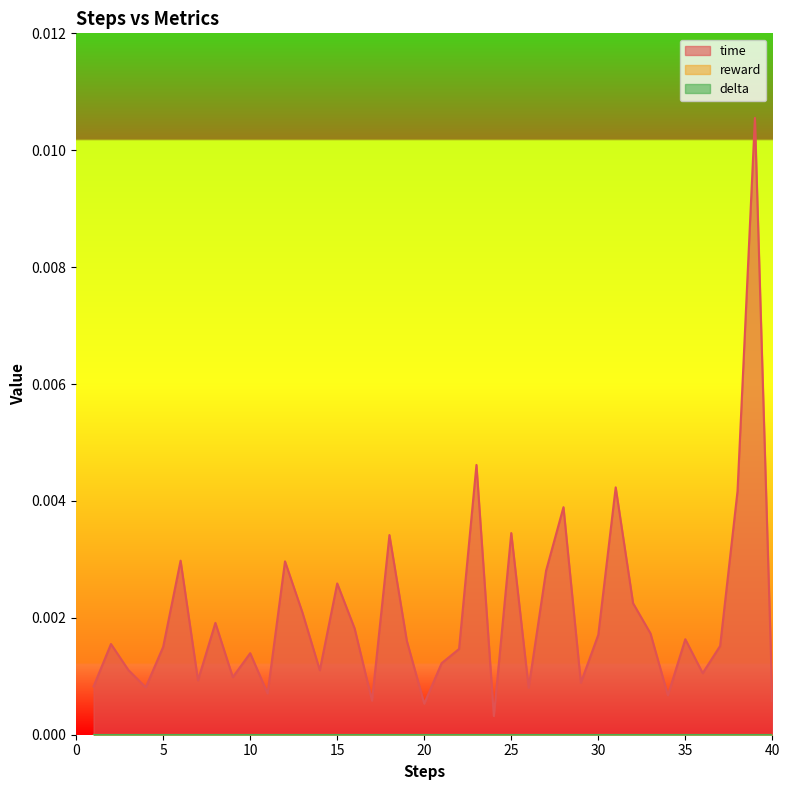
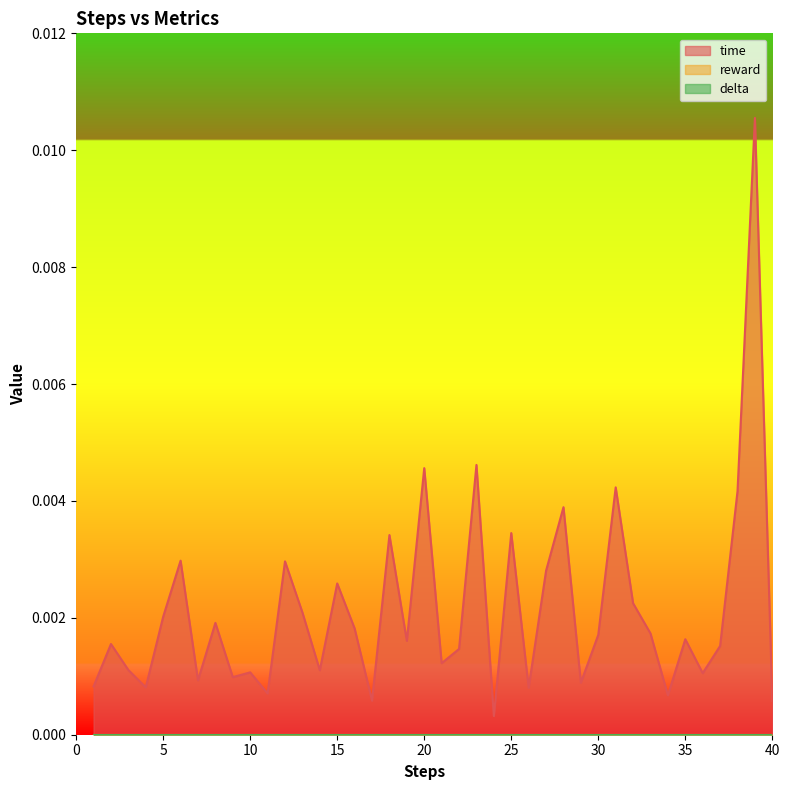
time, 5: 0.0015 -> 0.0020
time, 10: 0.0014 -> 0.0011
time, 20: 0.0005 -> 0.0046
